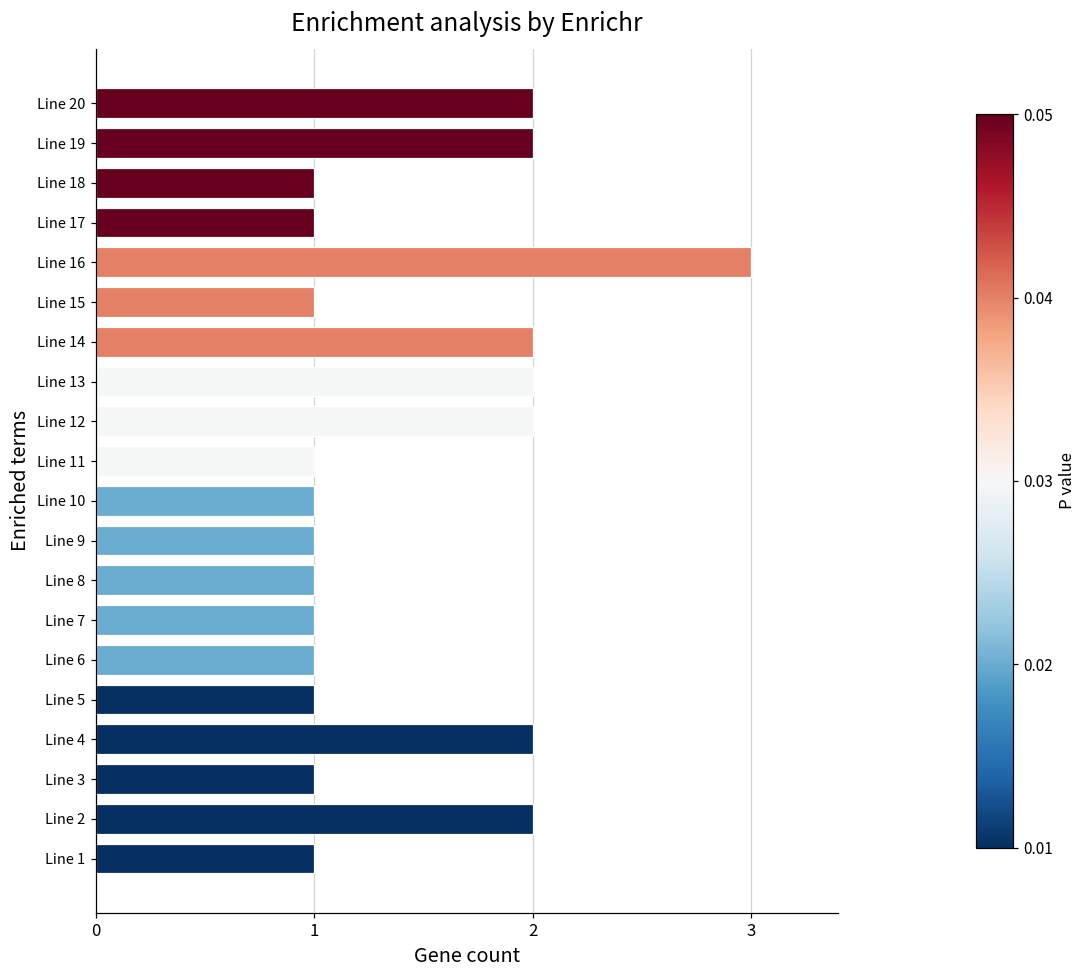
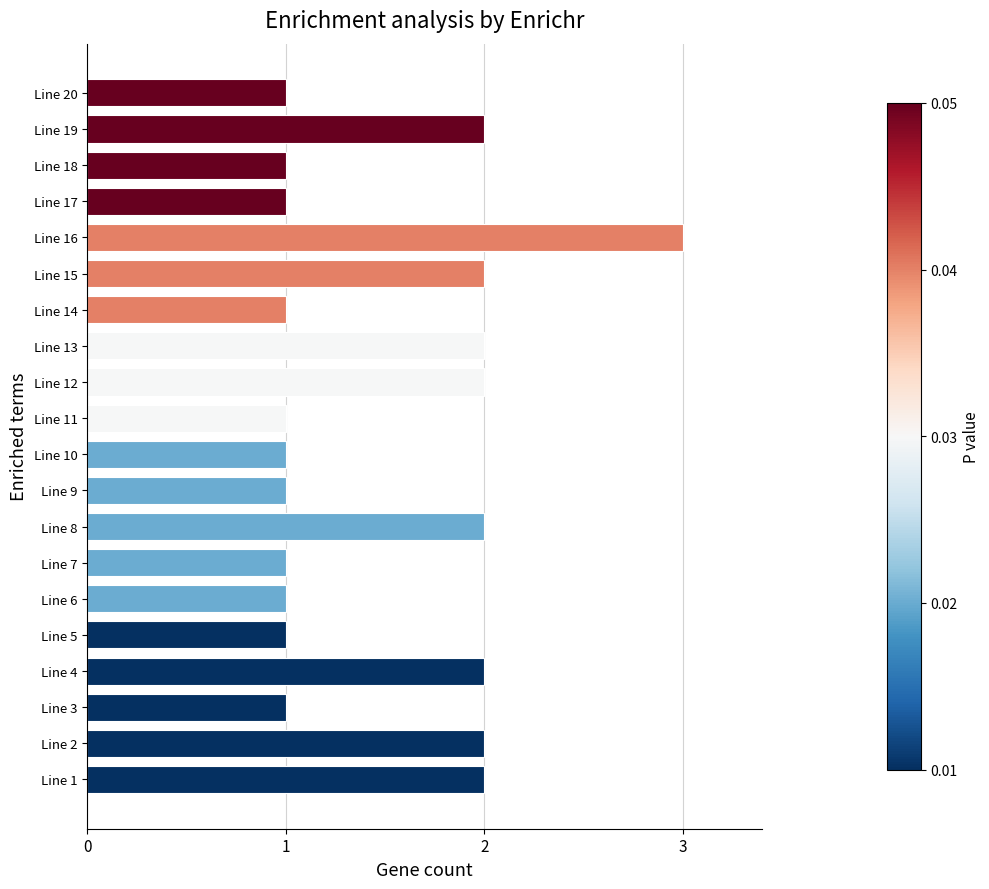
Line 20: 2 -> 1
Line 15: 1 -> 2
Line 14: 2 -> 1
Line 8: 1 -> 2
Line 1: 1 -> 2
